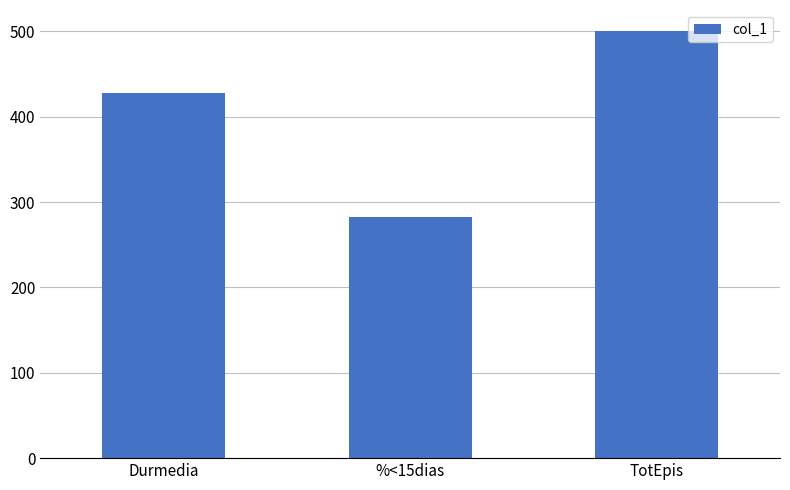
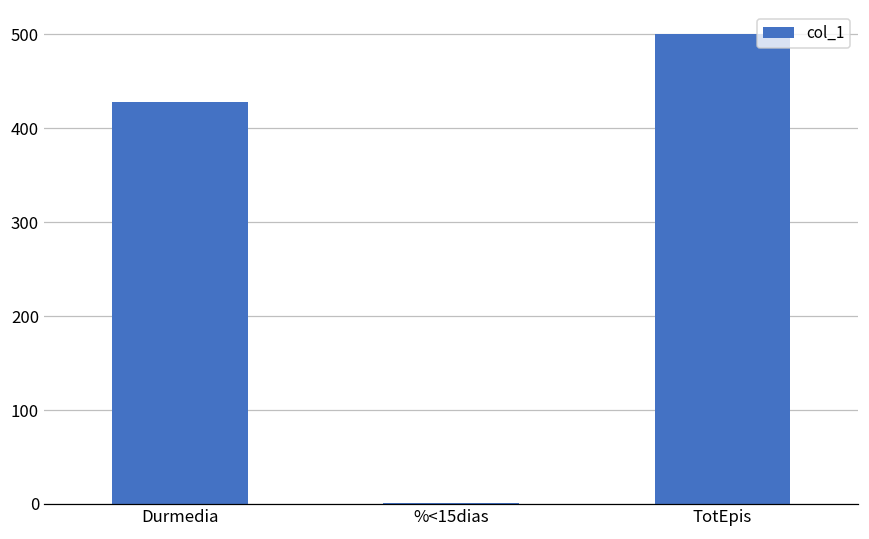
%<15dias: 280 -> 0
